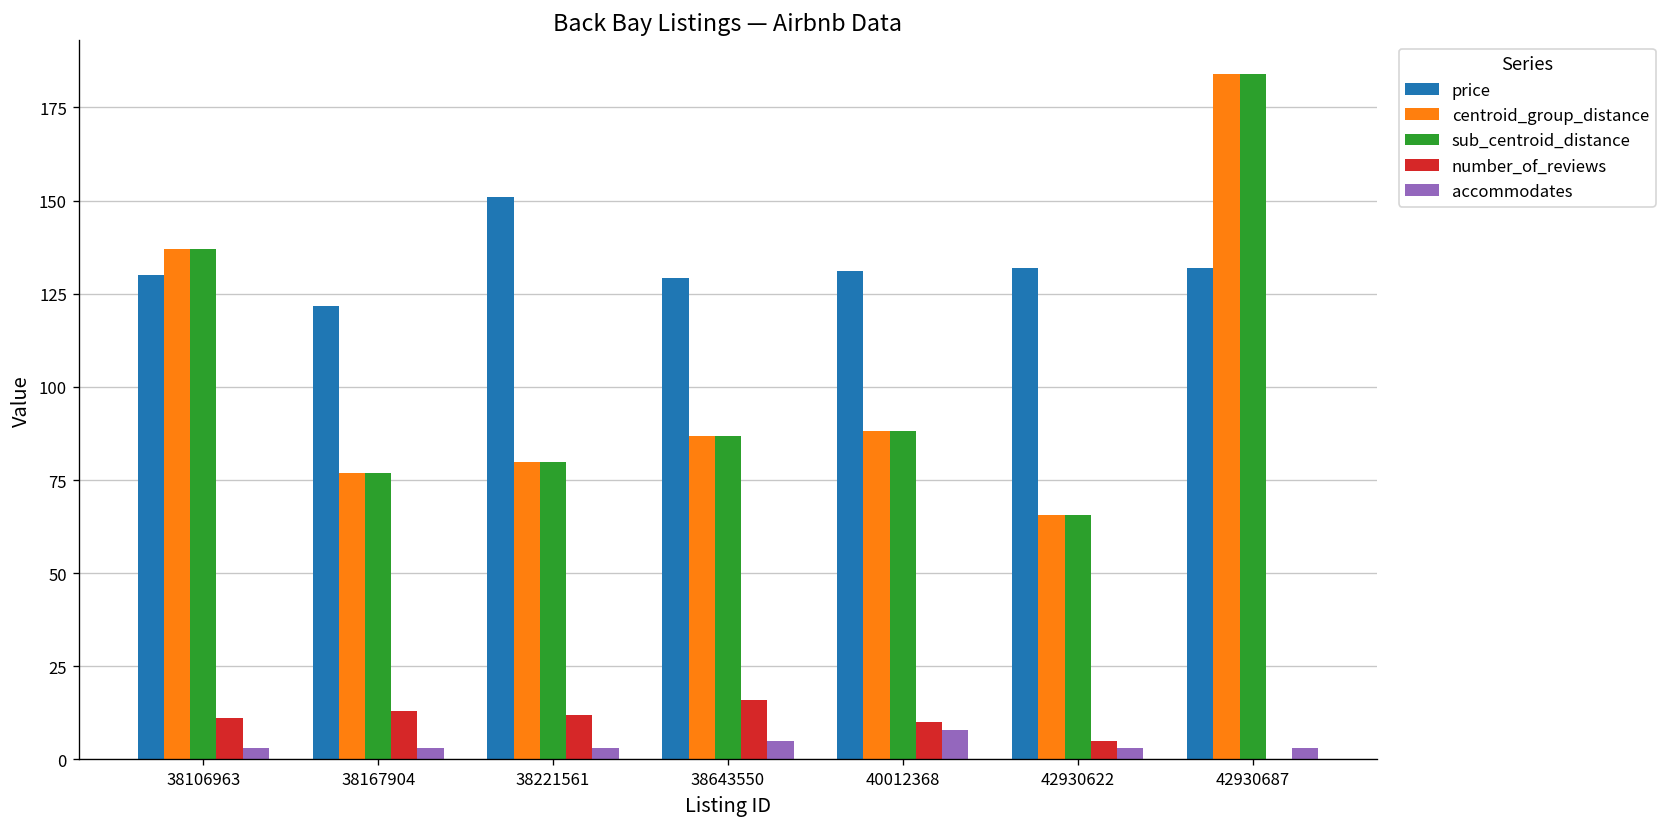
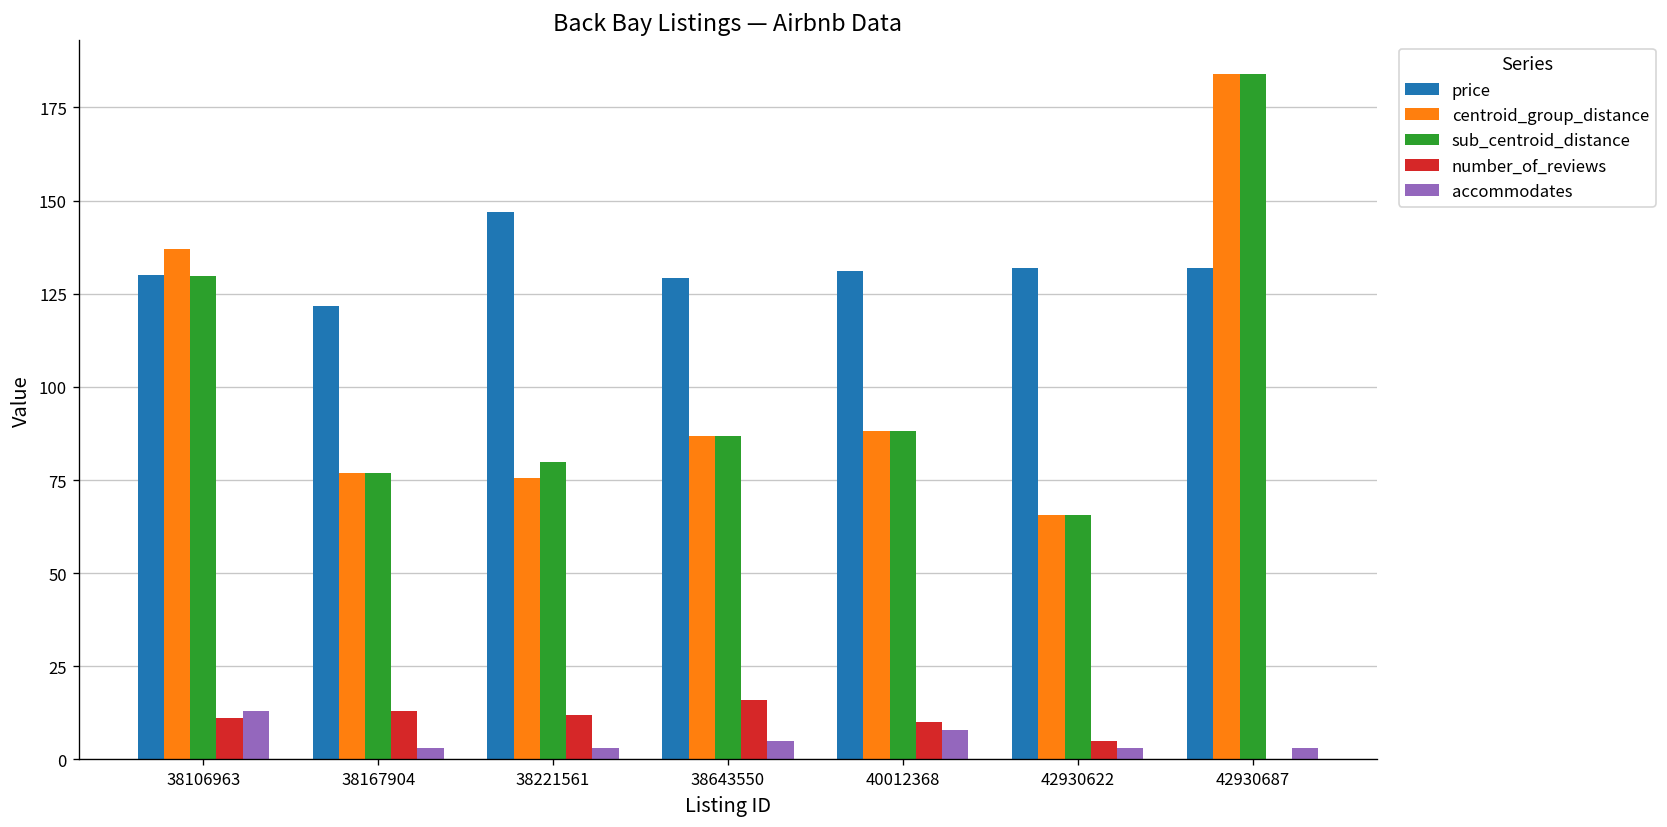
sub_centroid_distance, 38106963: 137 -> 130
accommodates, 38106963: 3 -> 13
price, 38221561: 151 -> 147
centroid_group_distance, 38221561: 80 -> 76
